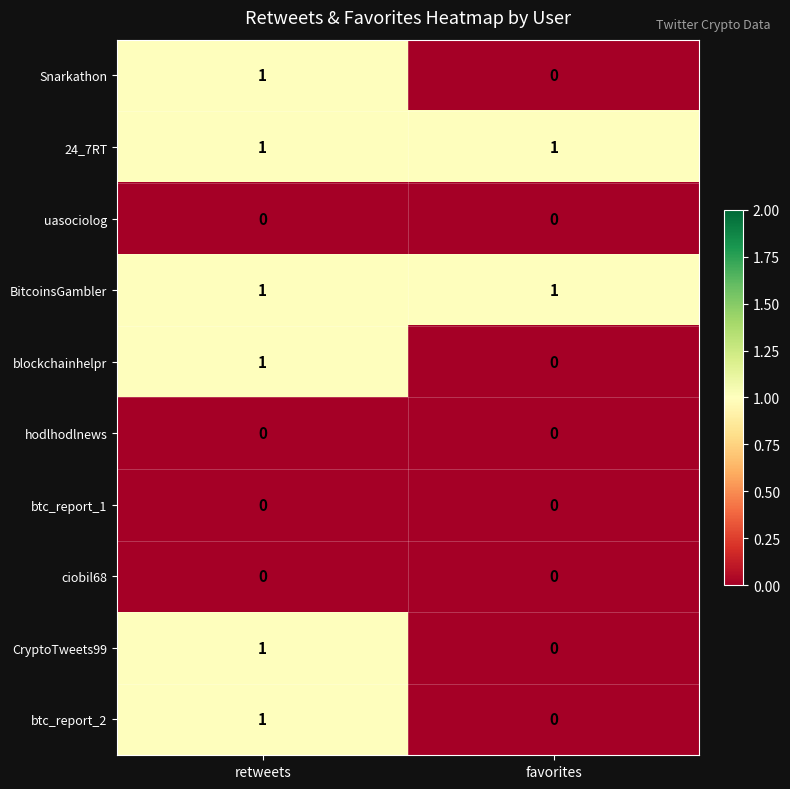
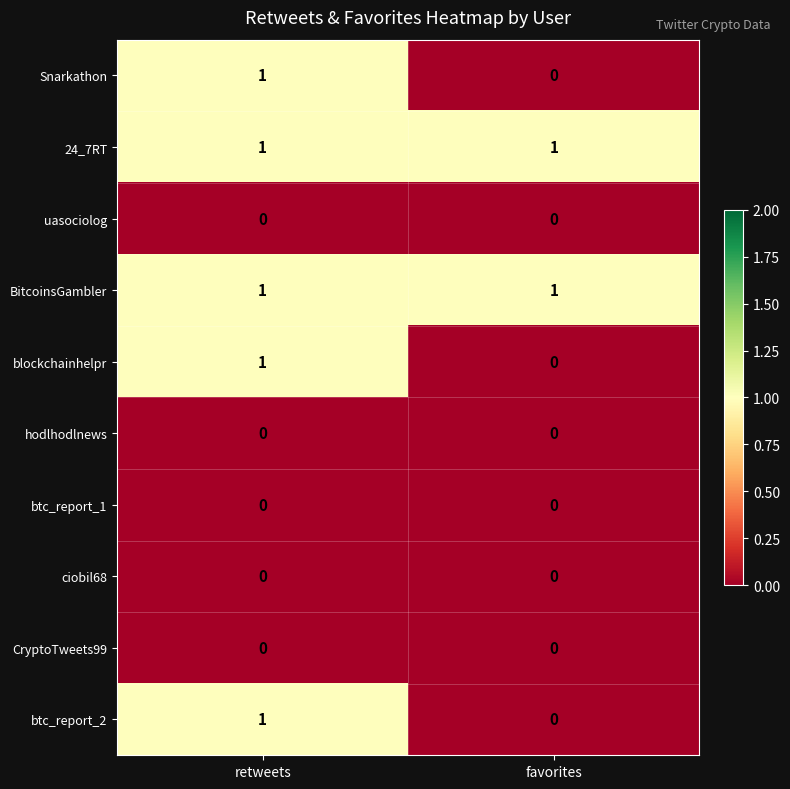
CryptoTweets99, retweets: 1 -> 0
